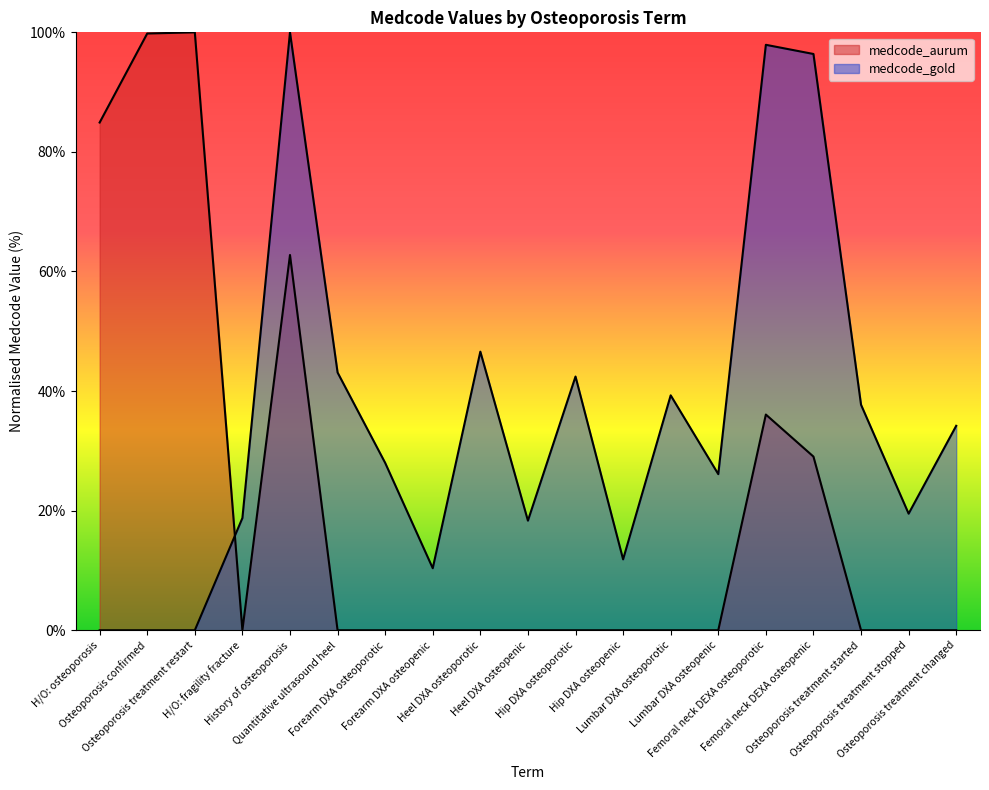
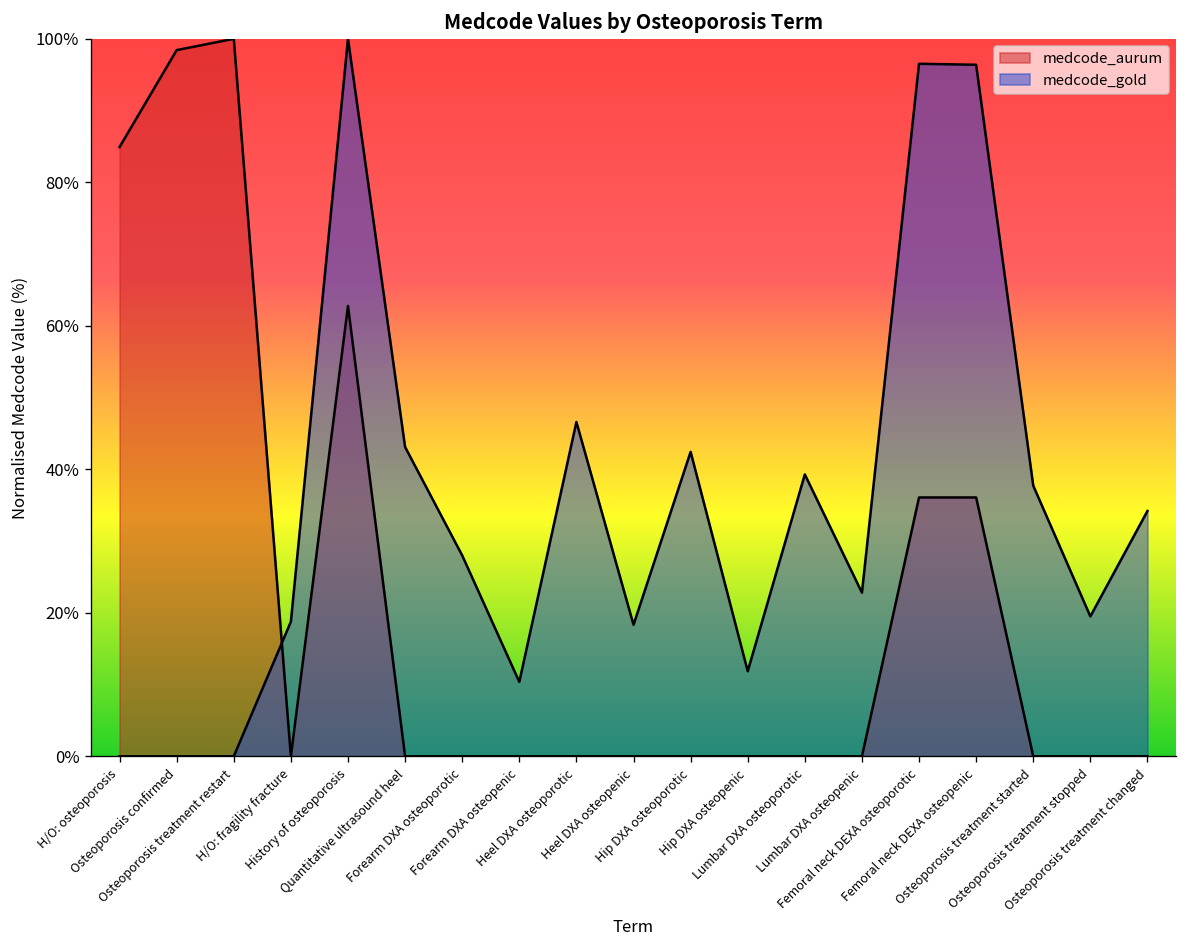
medcode_aurum, Osteoporosis confirmed: 100% -> 98%
medcode_gold, Lumbar DXA osteopenic: 26% -> 23%
medcode_gold, Femoral neck DEXA osteoporotic: 98% -> 97%
medcode_aurum, Femoral neck DEXA osteopenic: 29% -> 36%
